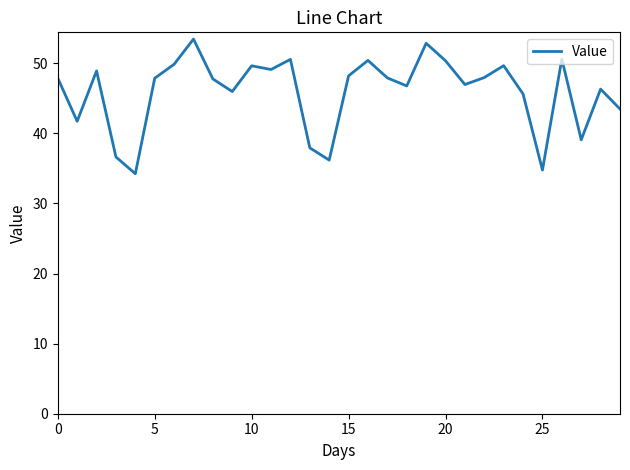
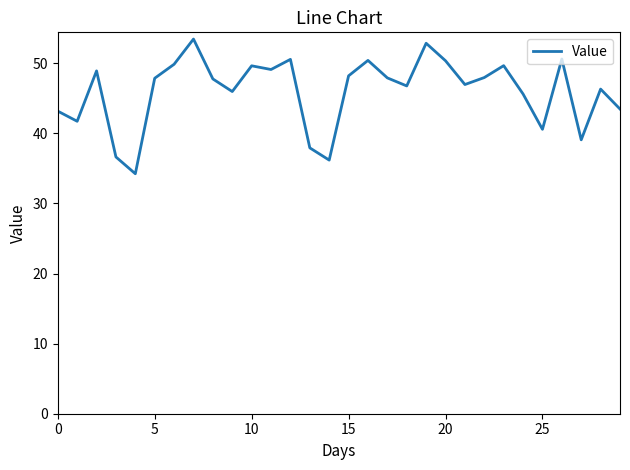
0: 48 -> 43
25: 35 -> 41
